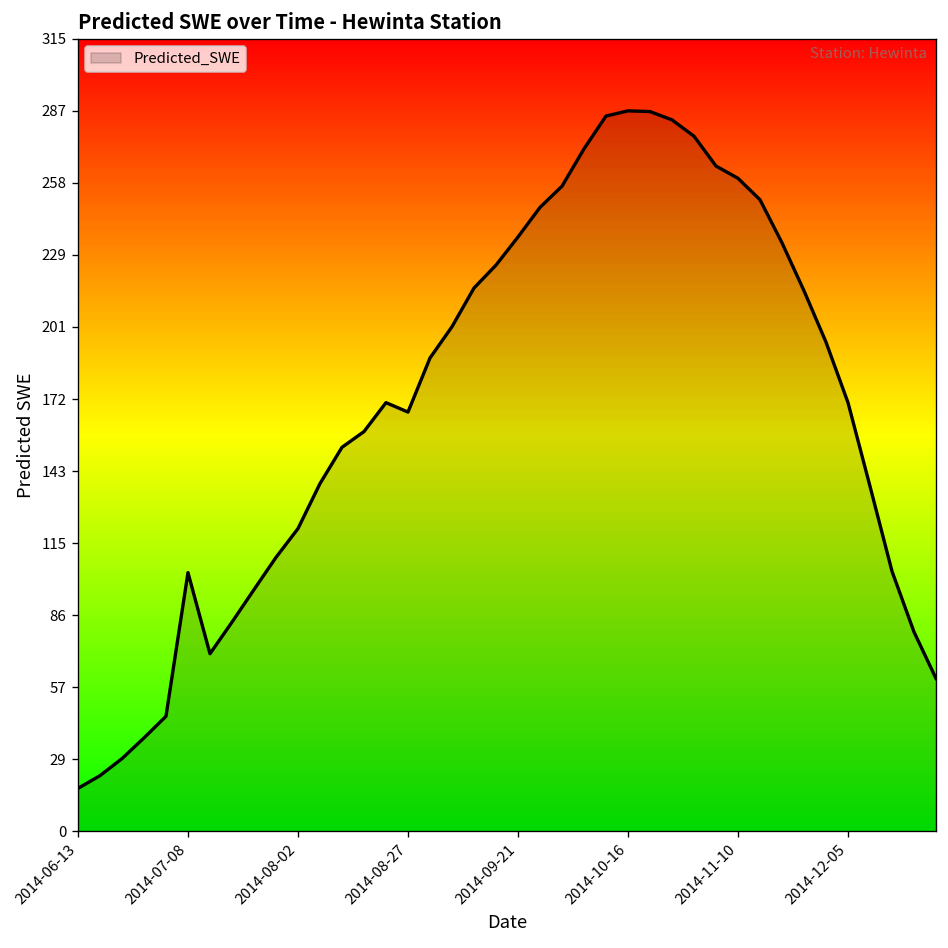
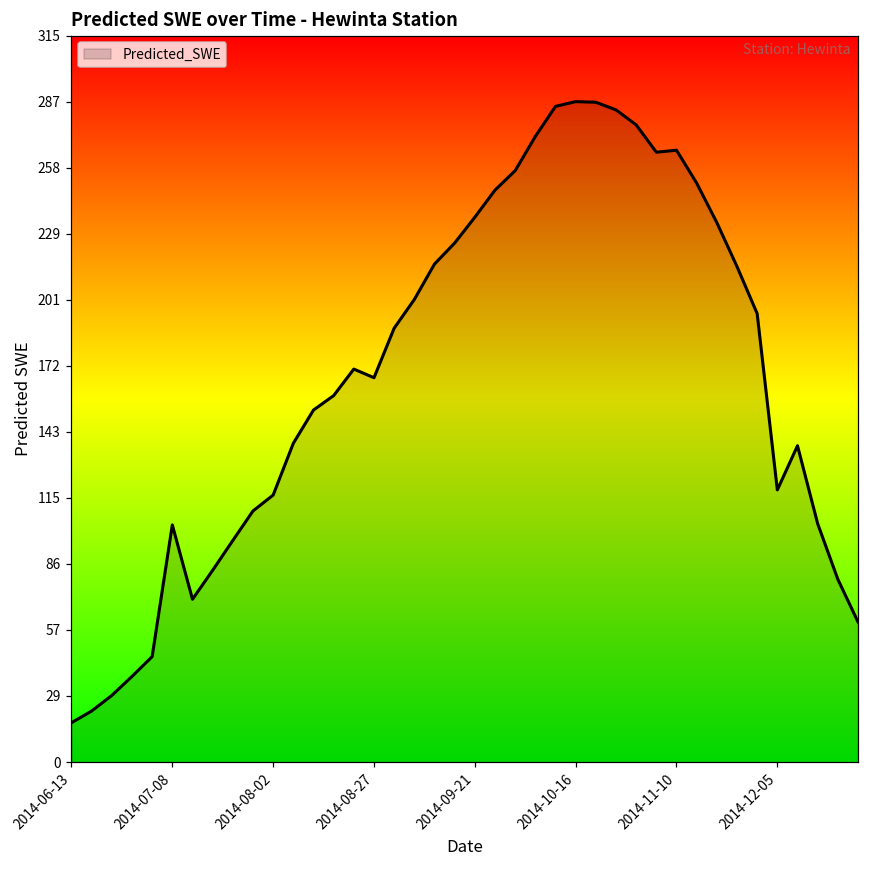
2014-08-02: 120 -> 116
2014-11-10: 260 -> 266
2014-12-05: 171 -> 118
